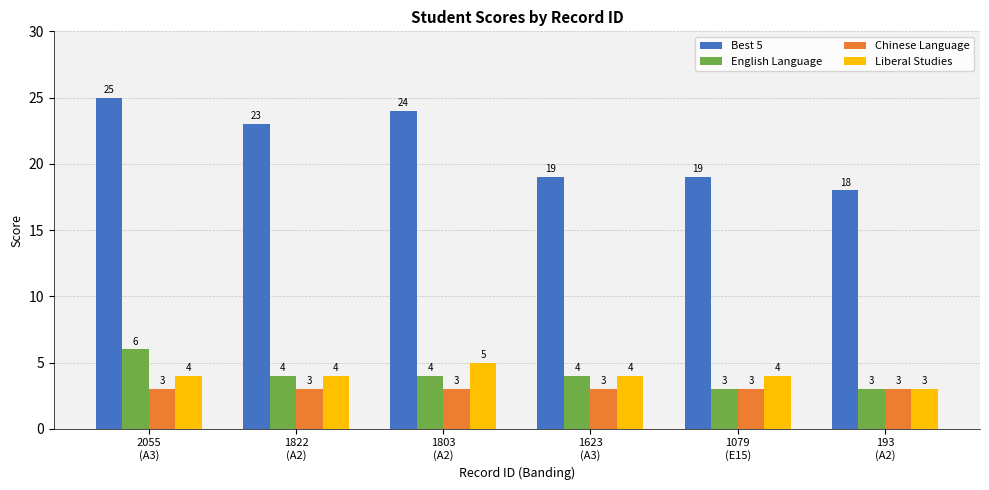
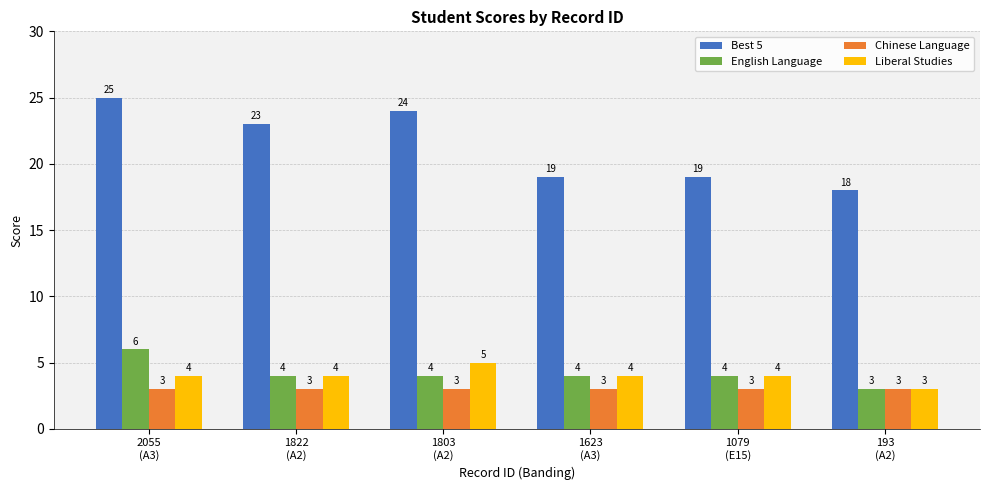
English Language, 1079 (E15): 3 -> 4
